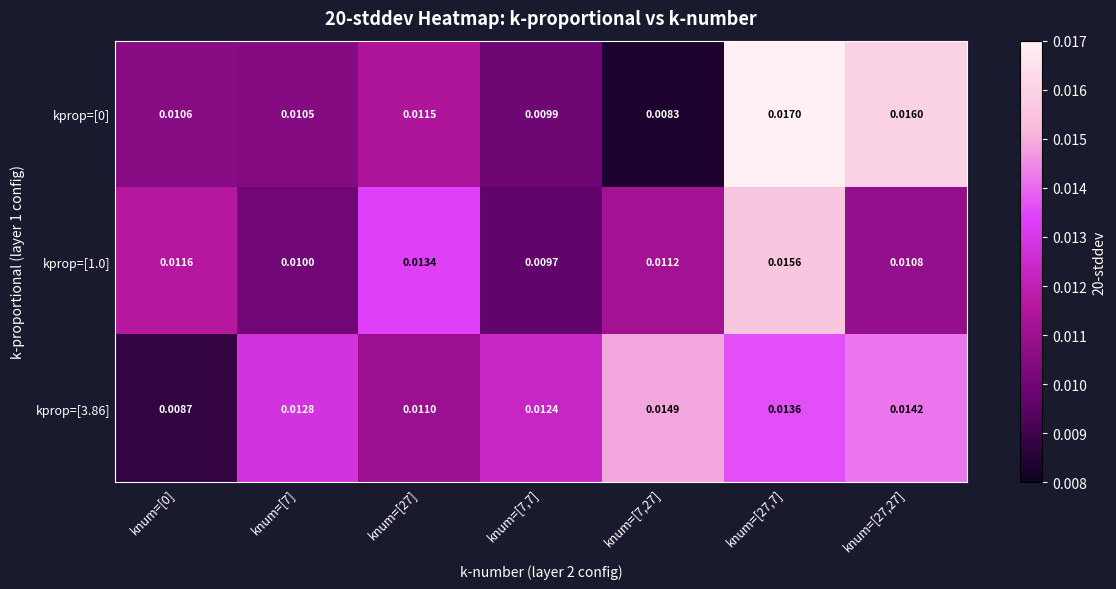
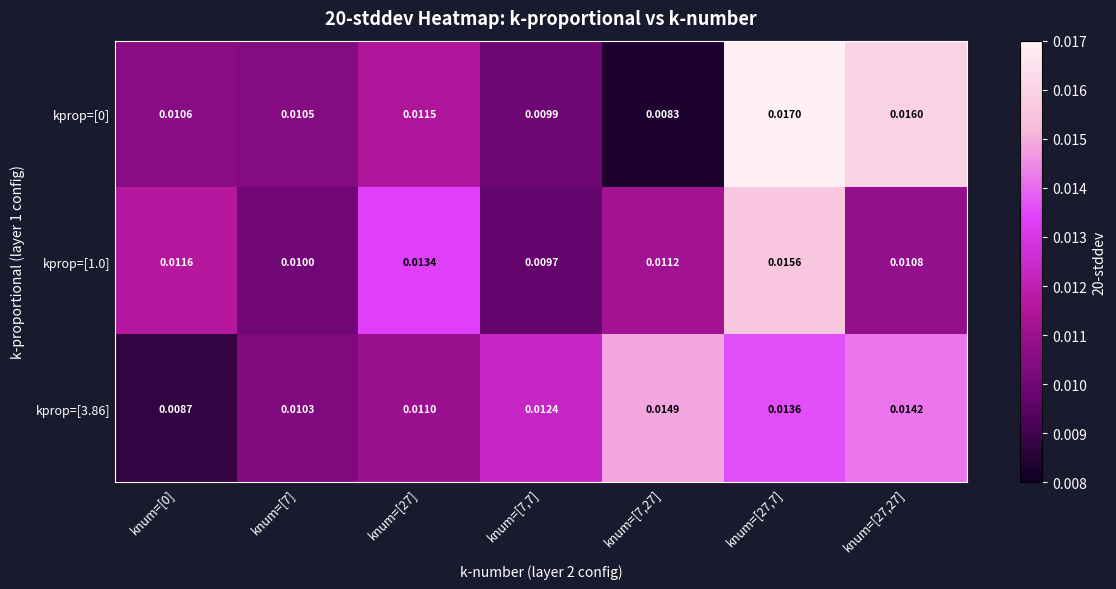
kprop=[3.86], knum=[7]: 0.0128 -> 0.0103
